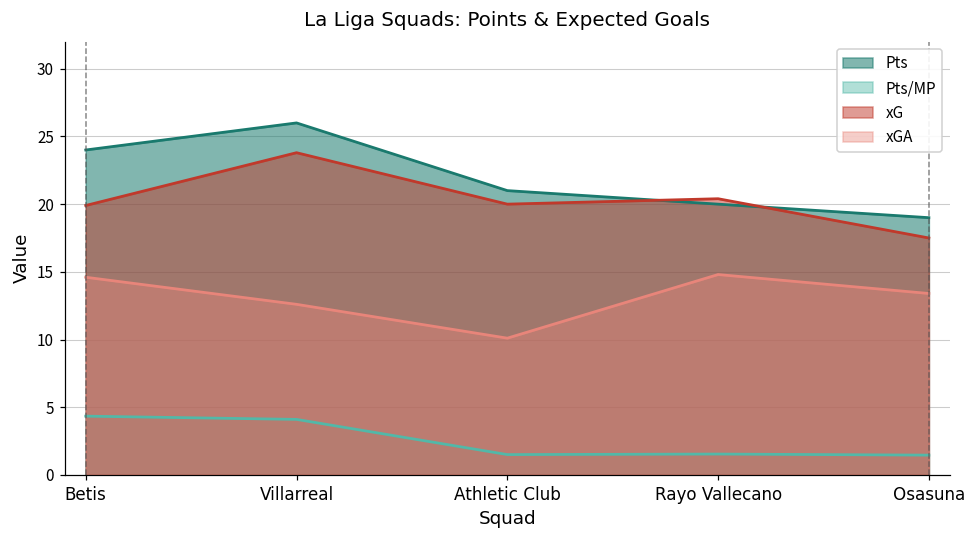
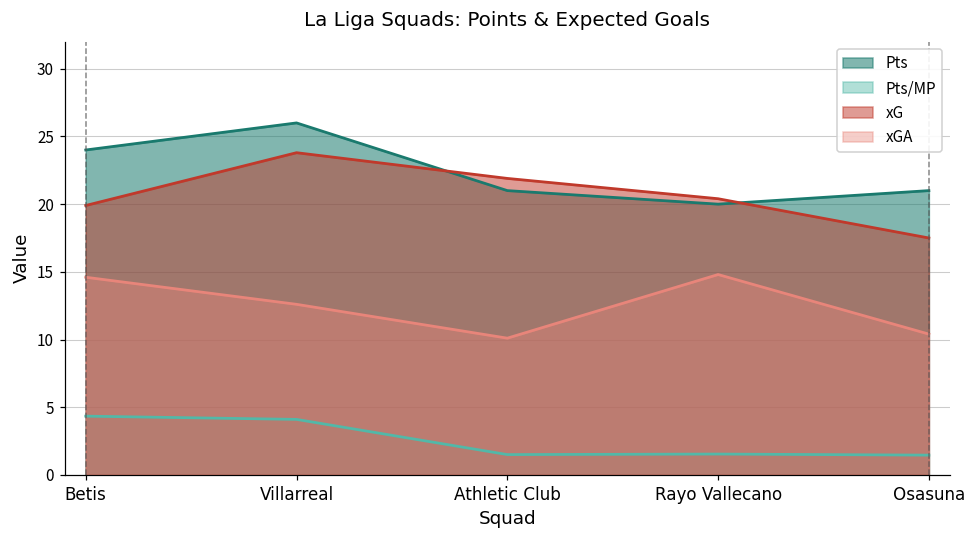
xG, Athletic Club: 20.0 -> 21.9
Pts, Osasuna: 19 -> 21
xGA, Osasuna: 13.4 -> 10.4
